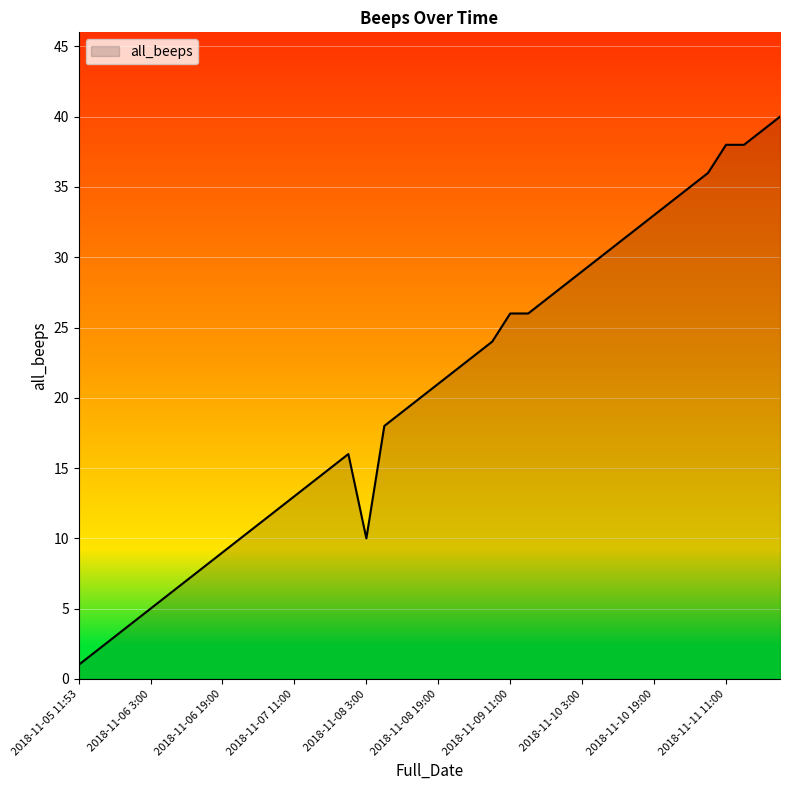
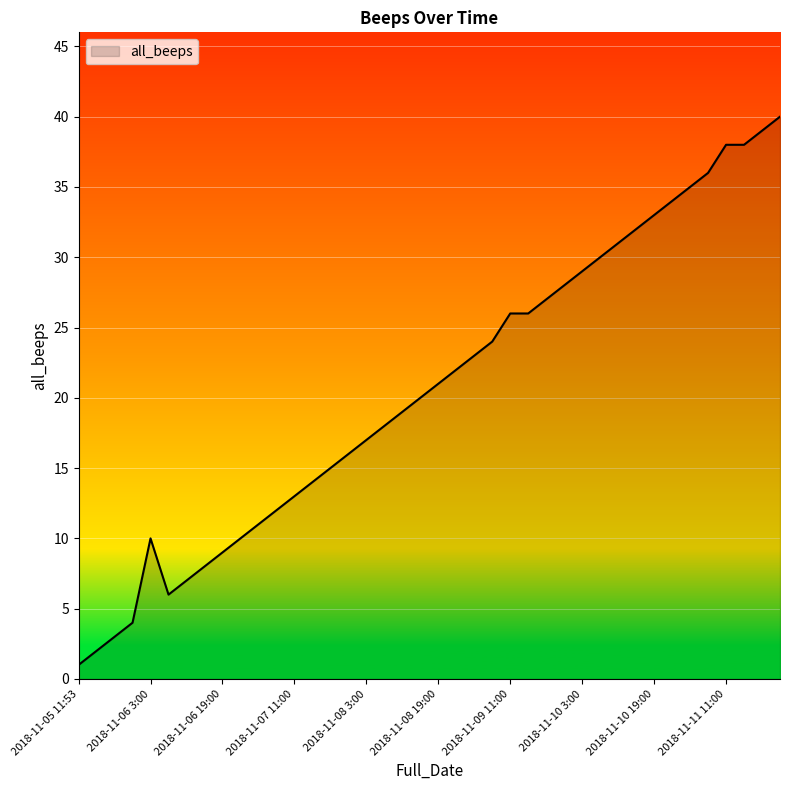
2018-11-06 3:00: 5 -> 10
2018-11-08 3:00: 10 -> 17
